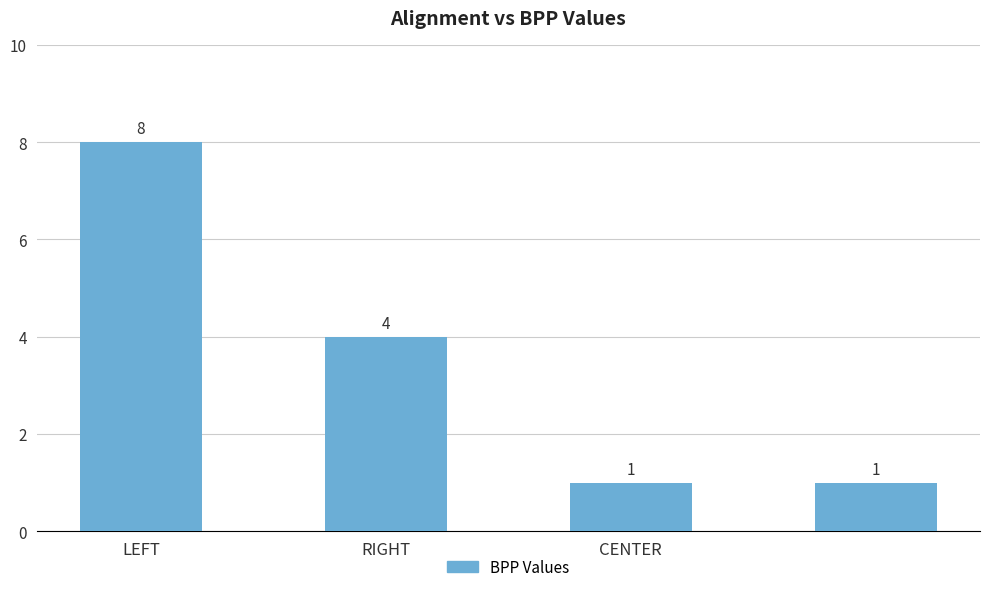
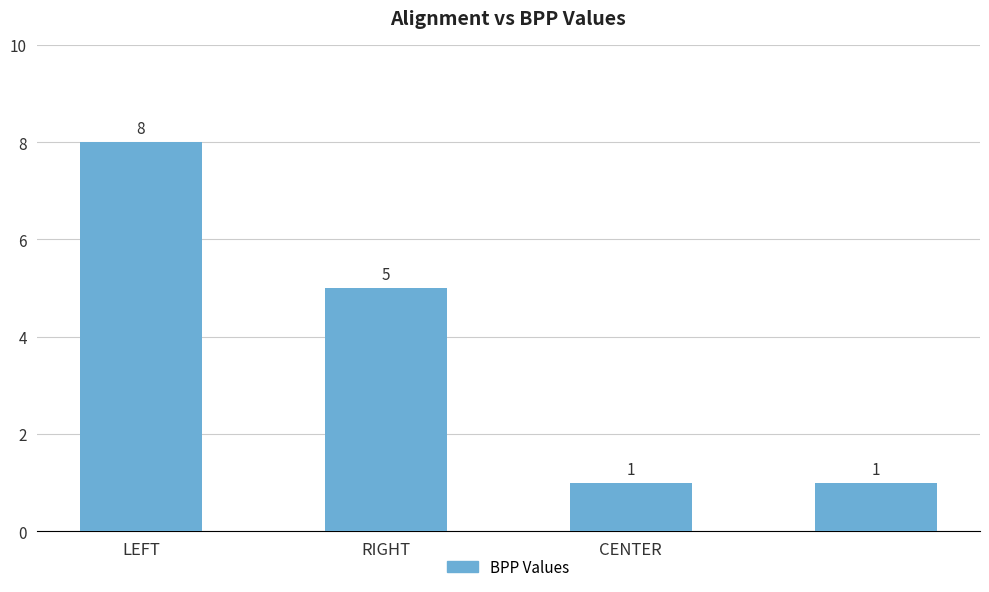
RIGHT: 4 -> 5
